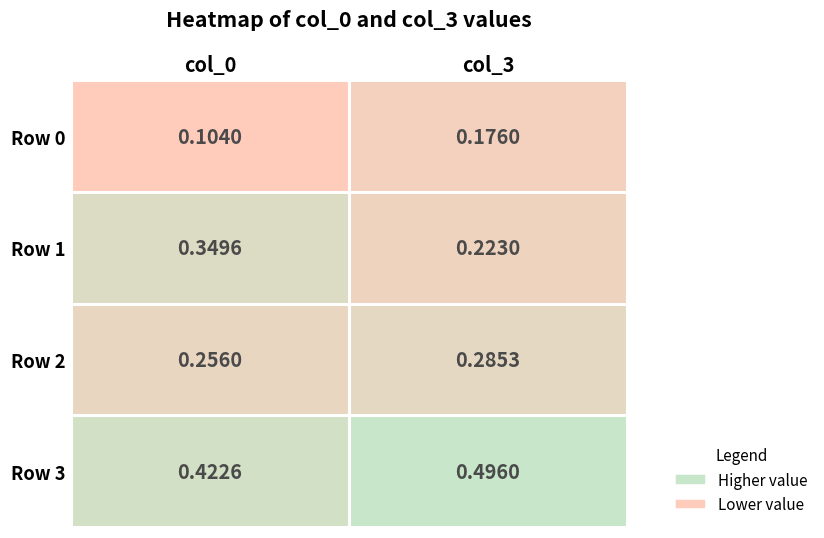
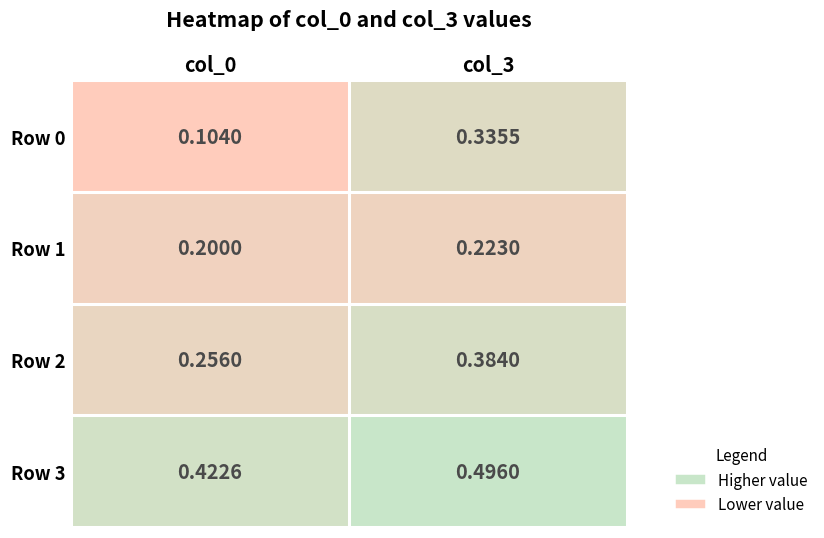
Row 0, col_3: 0.1760 -> 0.3355
Row 1, col_0: 0.3496 -> 0.2000
Row 2, col_3: 0.2853 -> 0.3840
